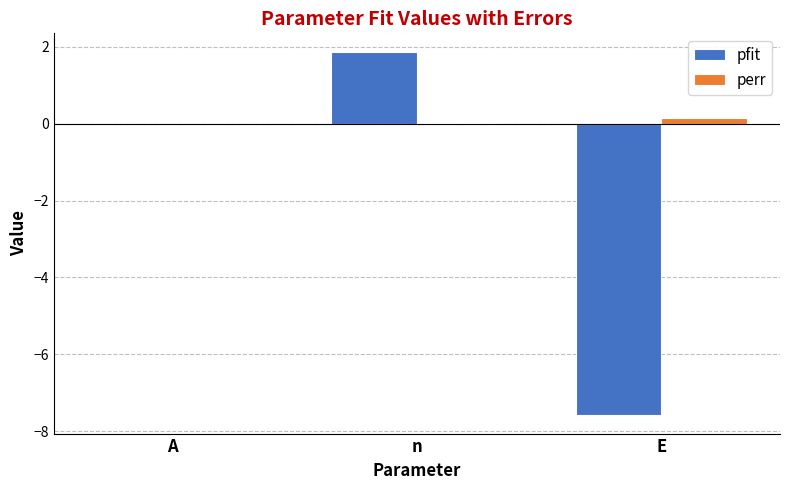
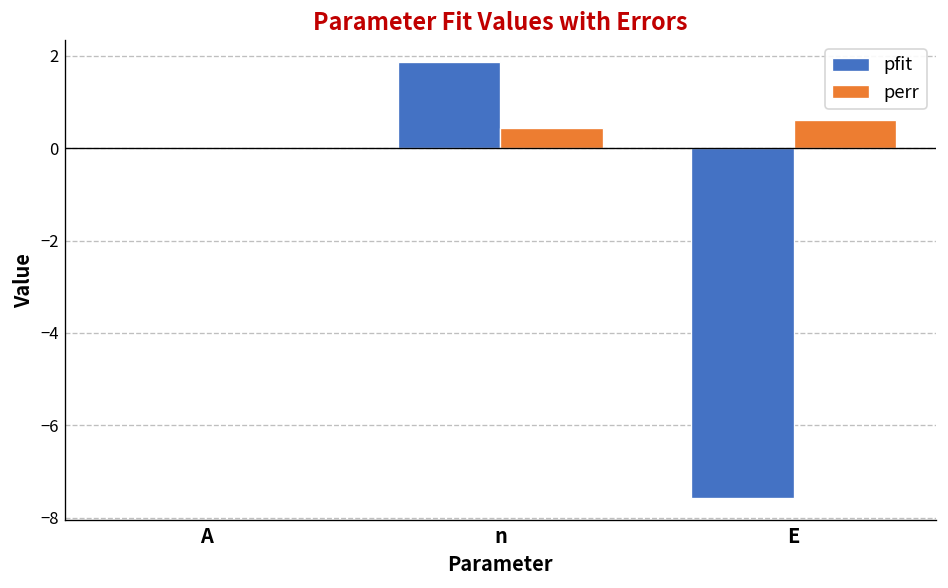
perr, n: 0.0 -> 0.4
perr, E: 0.1 -> 0.6
